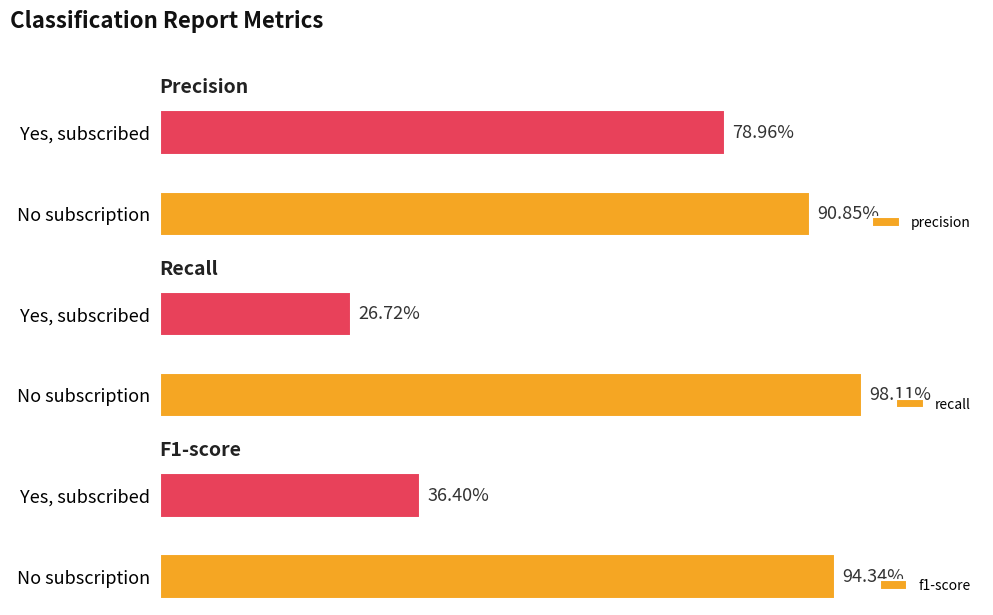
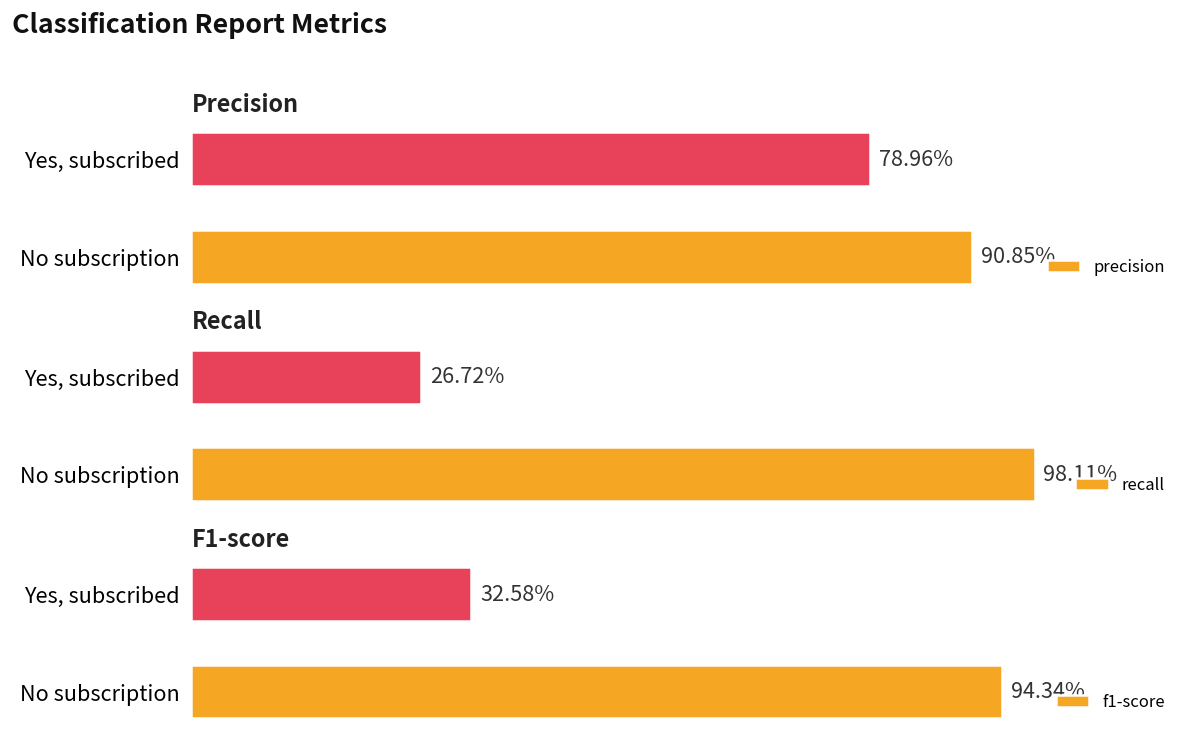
F1-score, Yes, subscribed: 36.40% -> 32.58%
